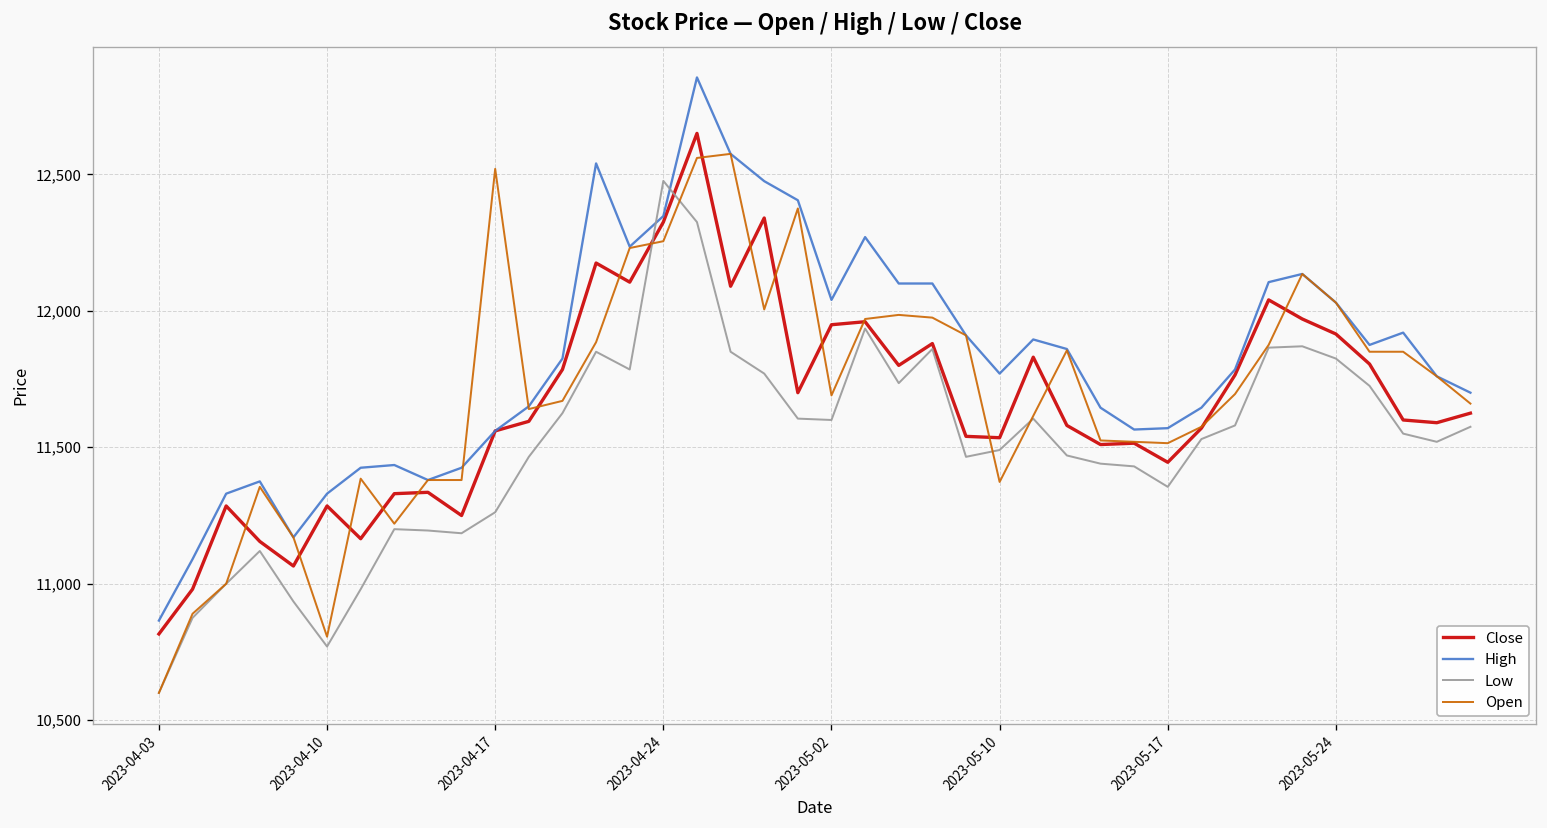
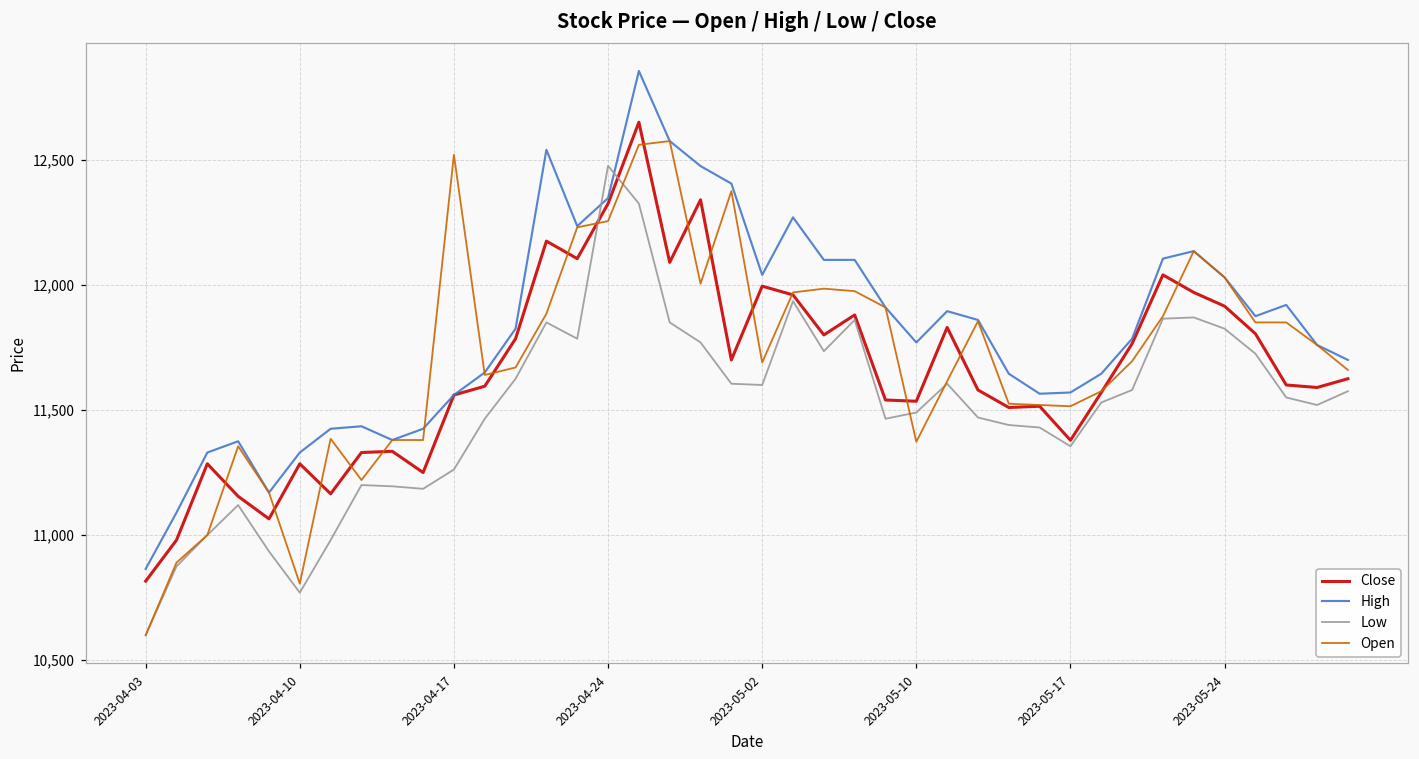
Close, 2023-05-02: 11,950 -> 12,000
Close, 2023-05-17: 11,450 -> 11,380
